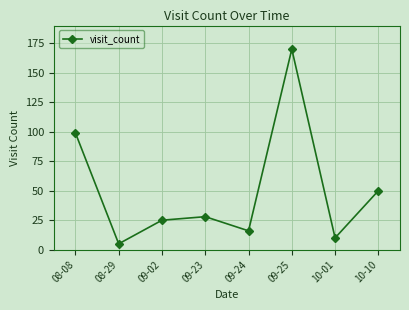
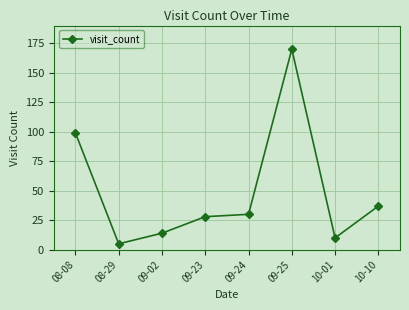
09-02: 25 -> 14
09-24: 16 -> 30
10-10: 50 -> 37
